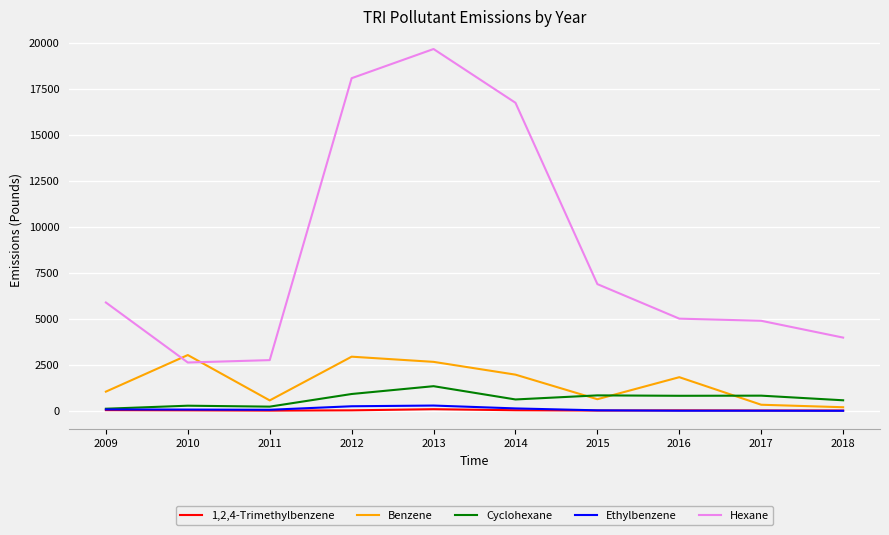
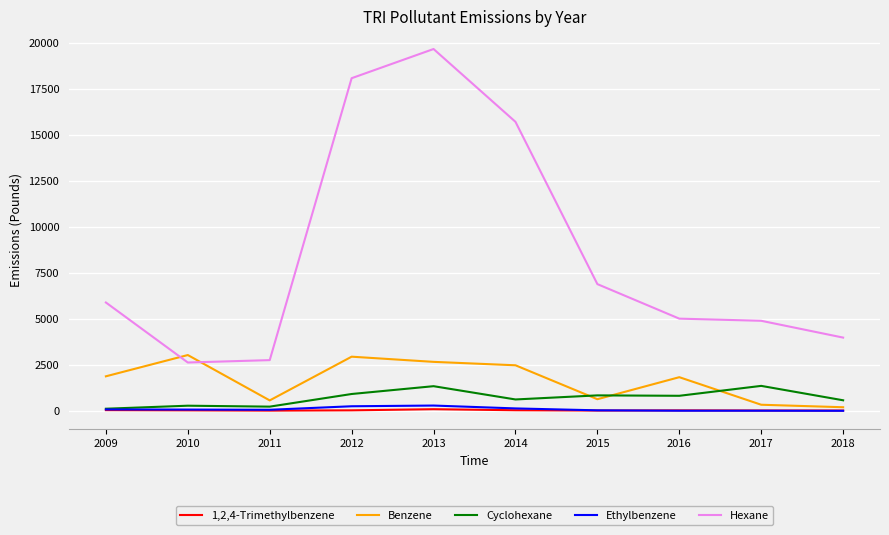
Benzene, 2009: 1100 -> 1900
Benzene, 2014: 2000 -> 2500
Hexane, 2014: 16700 -> 15700
Cyclohexane, 2017: 800 -> 1400
